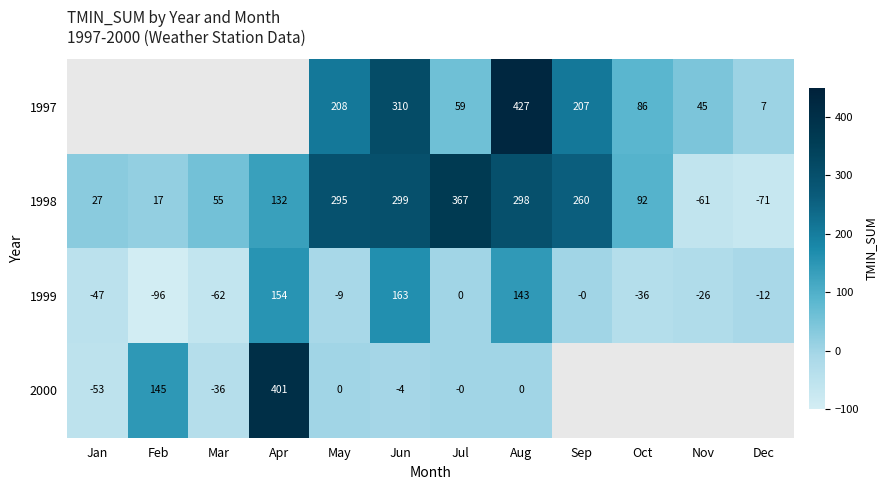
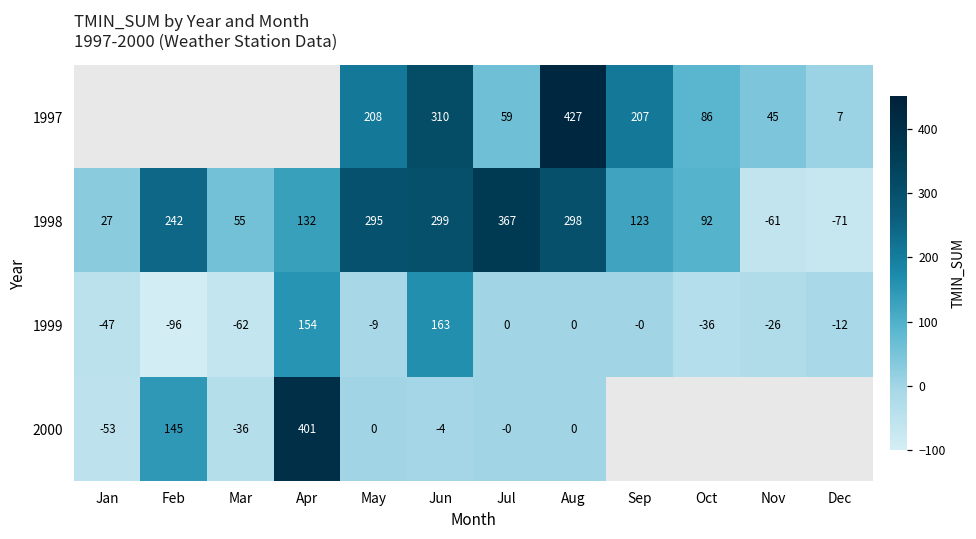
1998, Feb: 17 -> 242
1998, Sep: 260 -> 123
1999, Aug: 143 -> 0
